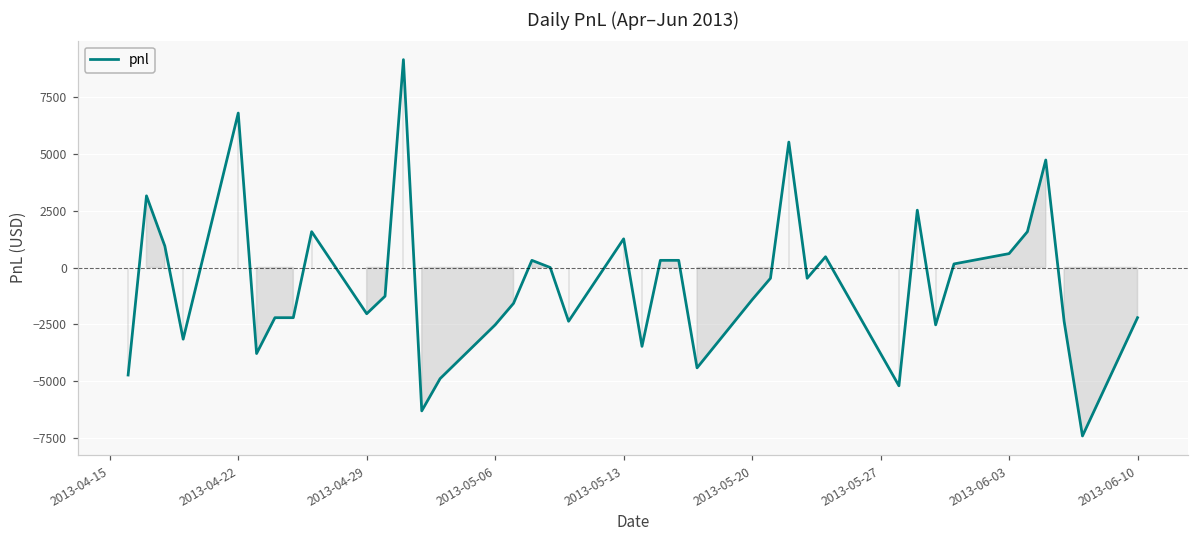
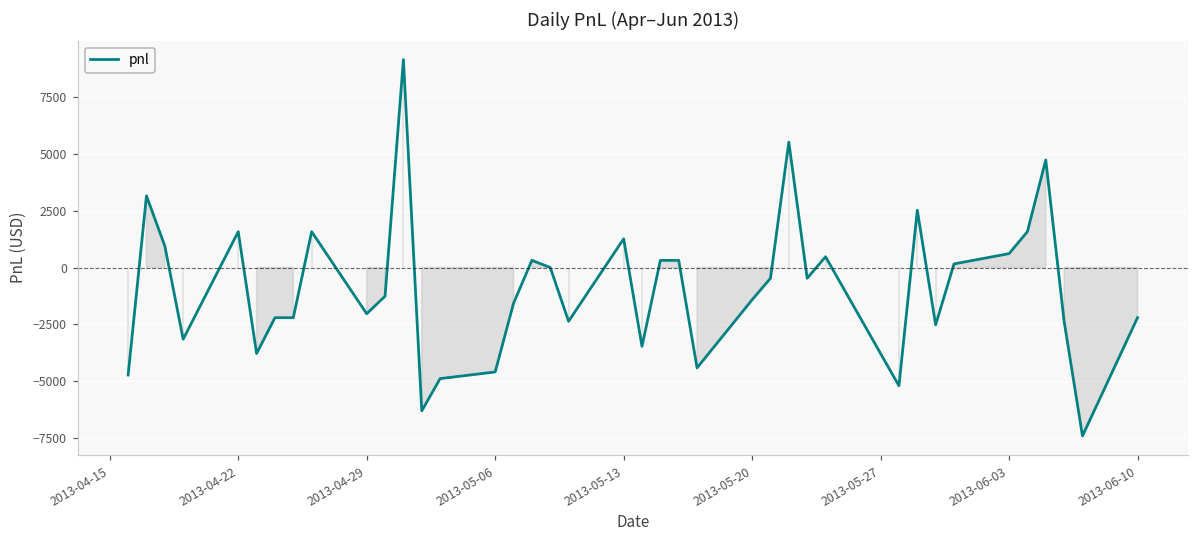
2013-04-22: 6800 -> 1600
2013-05-06: -2500 -> -4600
